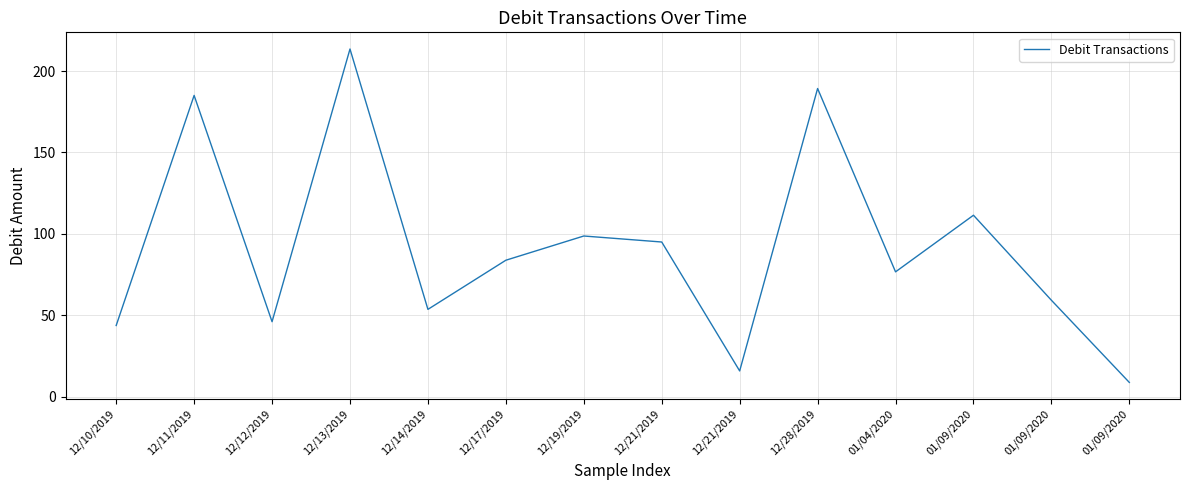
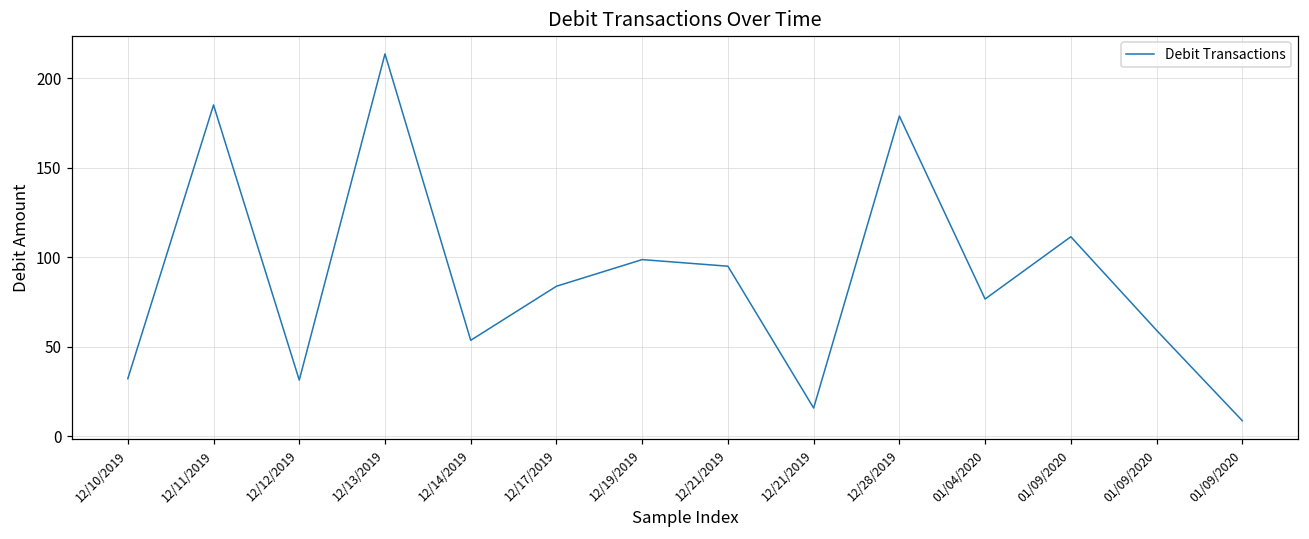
12/10/2019: 44 -> 32
12/12/2019: 46 -> 31
12/28/2019: 189 -> 179
